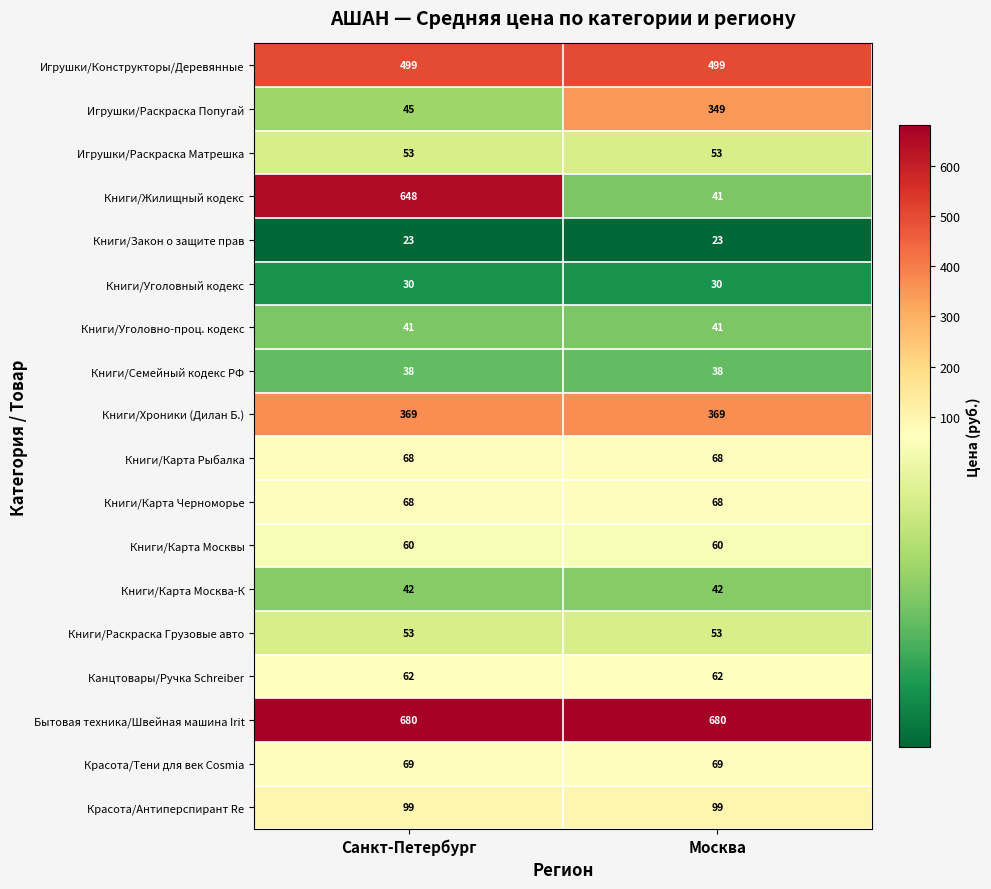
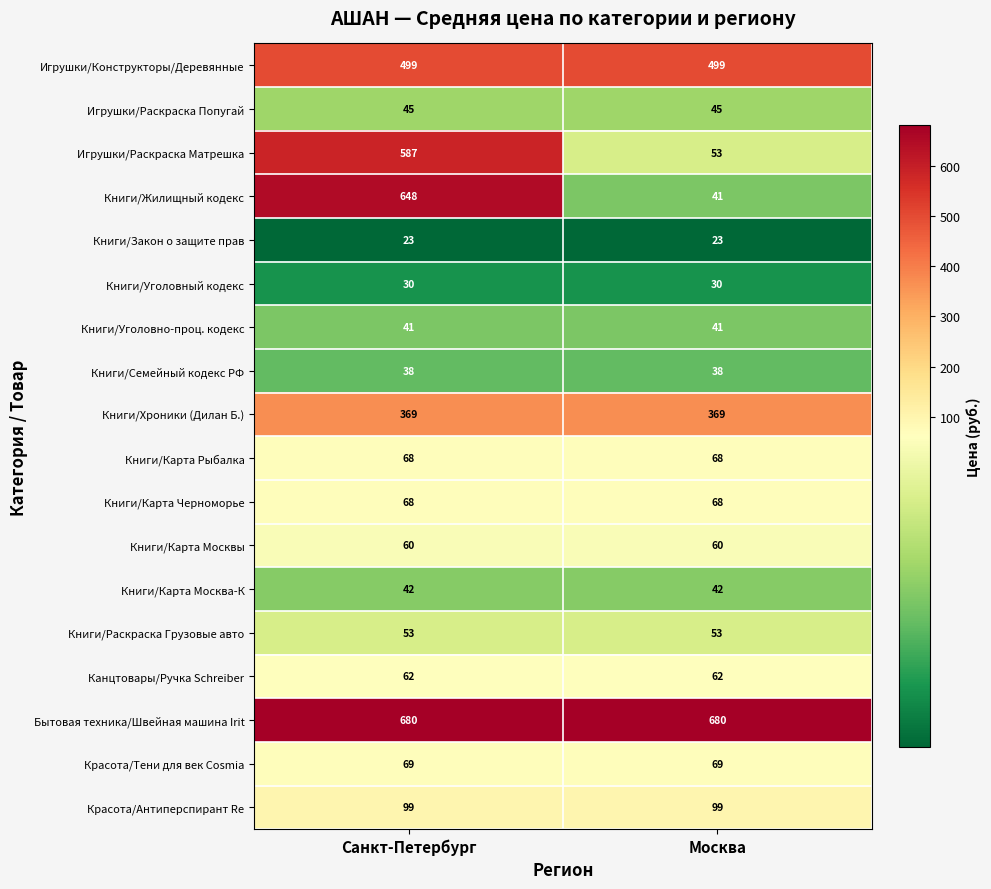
Игрушки/Раскраска Попугай, Москва: 349 -> 45
Игрушки/Раскраска Матрешка, Санкт-Петербург: 53 -> 587
